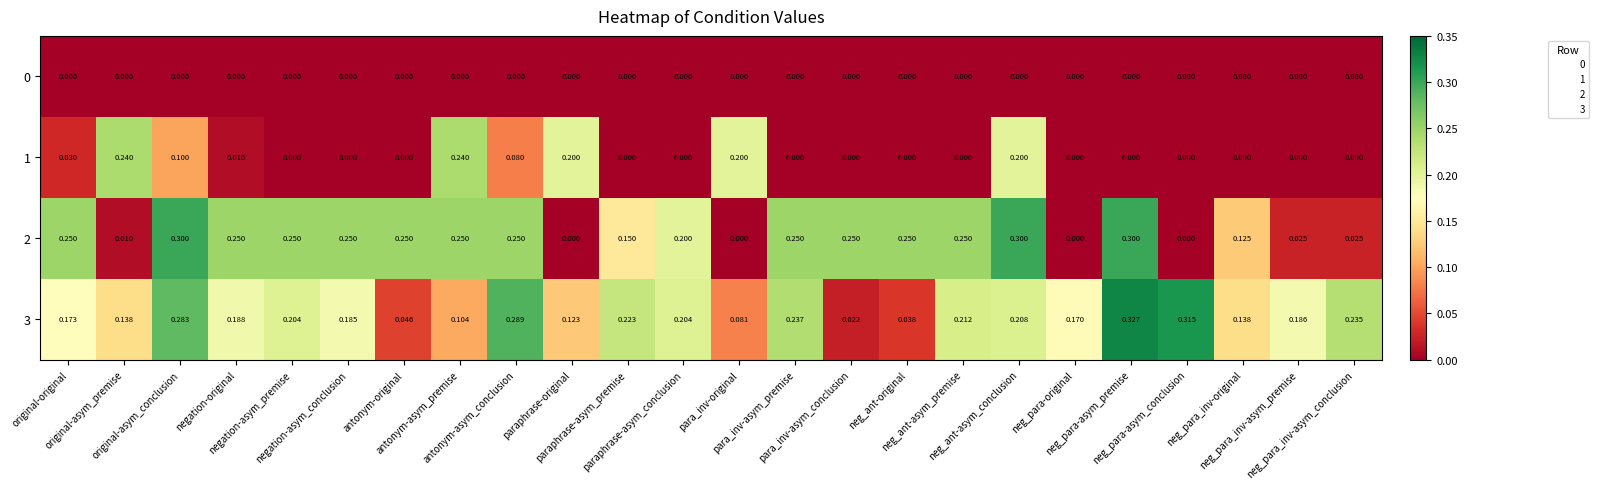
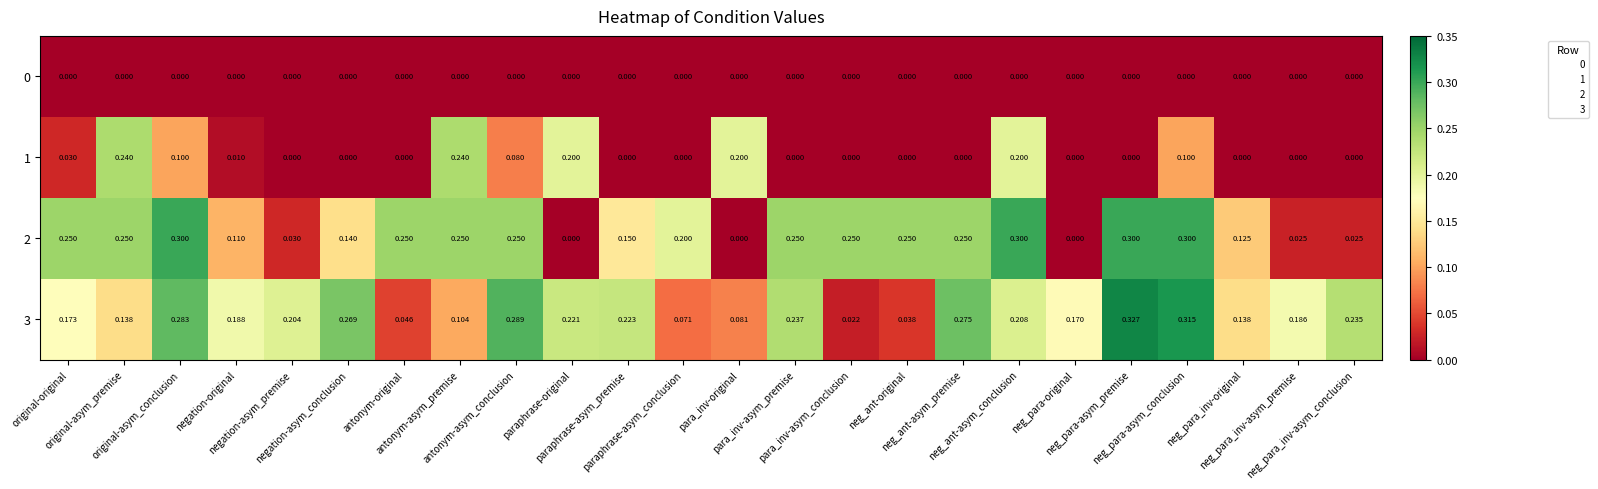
1, neg_para-asym_conclusion: 0.000 -> 0.100
2, original-asym_premise: 0.010 -> 0.250
2, negation-original: 0.250 -> 0.110
2, negation-asym_premise: 0.250 -> 0.030
2, negation-asym_conclusion: 0.250 -> 0.140
2, neg_para-asym_conclusion: 0.000 -> 0.300
3, negation-asym_conclusion: 0.185 -> 0.269
3, paraphrase-original: 0.123 -> 0.221
3, paraphrase-asym_conclusion: 0.204 -> 0.071
3, neg_ant-asym_premise: 0.212 -> 0.275
